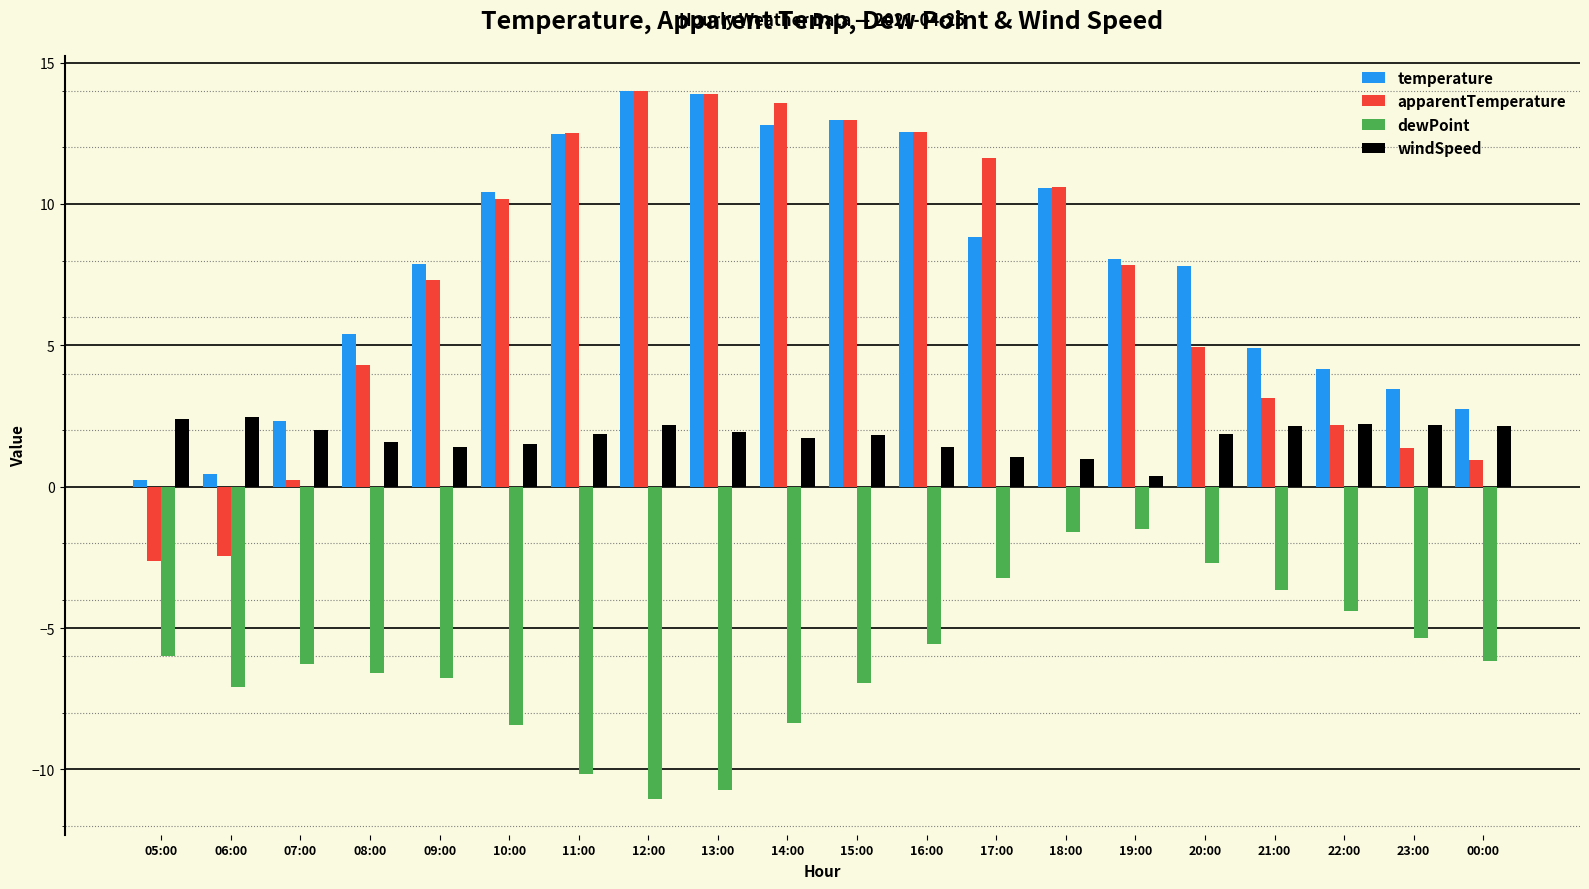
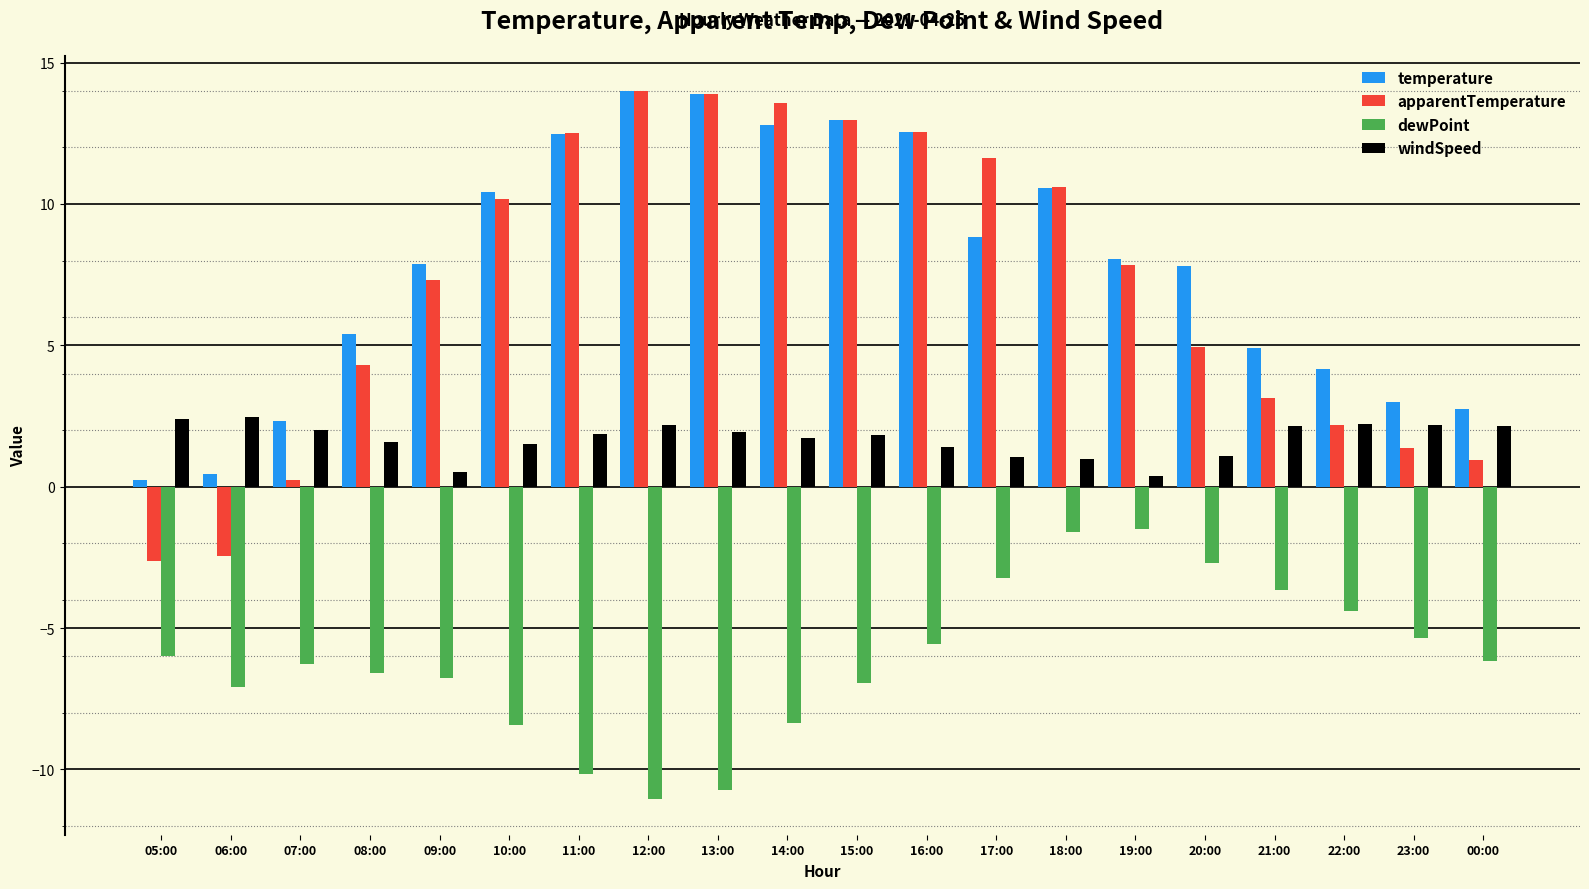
windSpeed, 09:00: 1.4 -> 0.5
windSpeed, 20:00: 1.9 -> 1.1
temperature, 23:00: 3.5 -> 3.0
